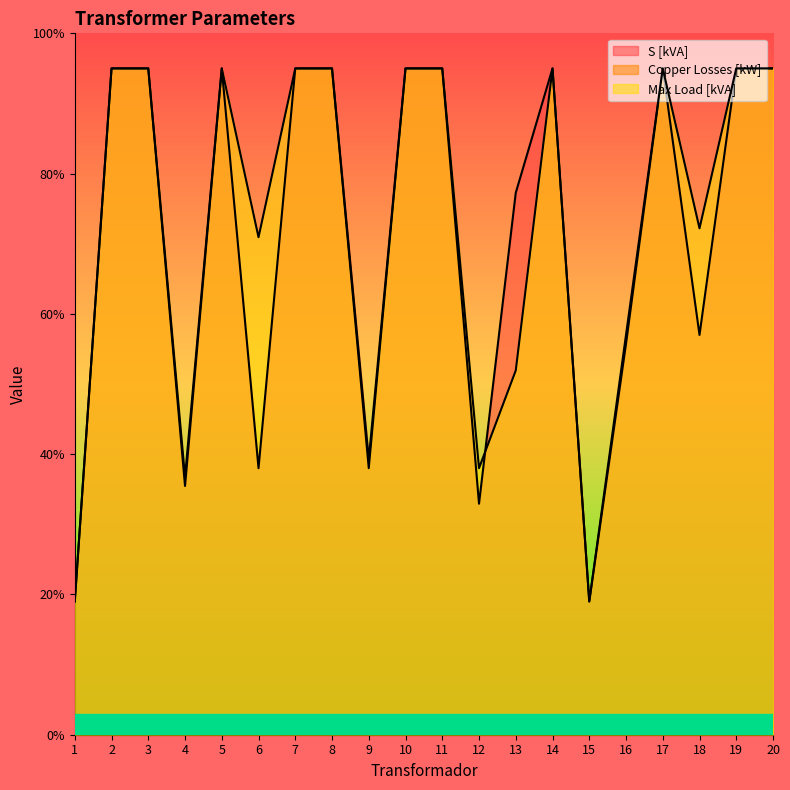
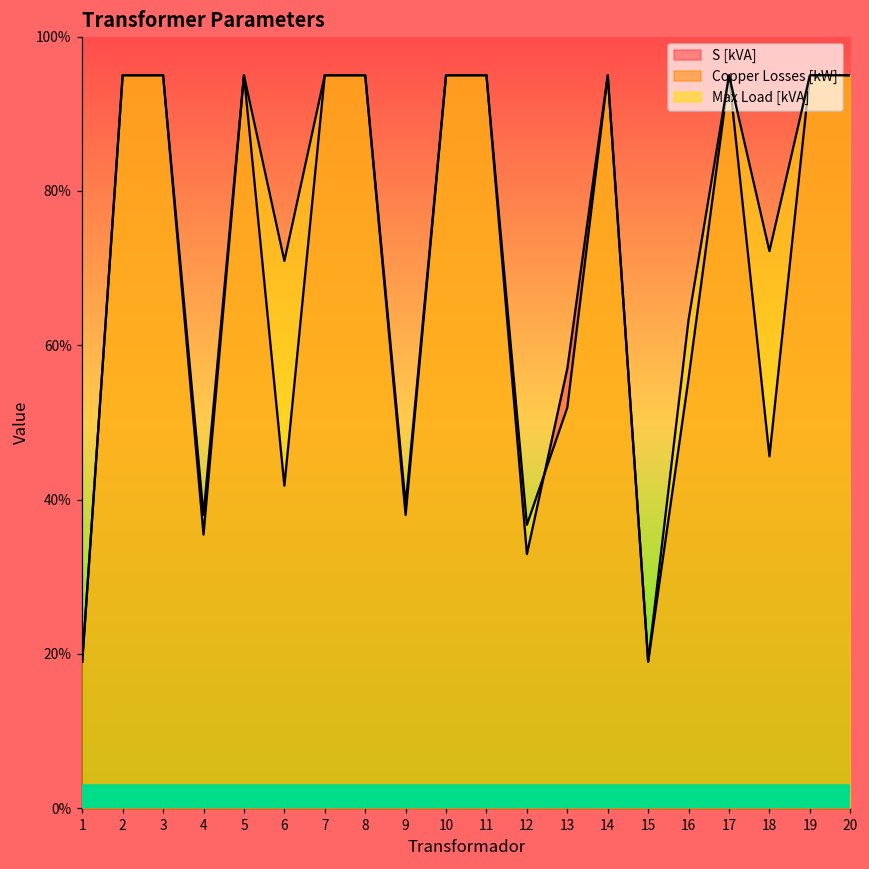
Max Load [kVA], 4: 37% -> 38%
S [kVA], 6: 38% -> 42%
Max Load [kVA], 12: 38% -> 37%
S [kVA], 13: 77% -> 57%
Max Load [kVA], 16: 57% -> 63%
S [kVA], 18: 57% -> 46%
